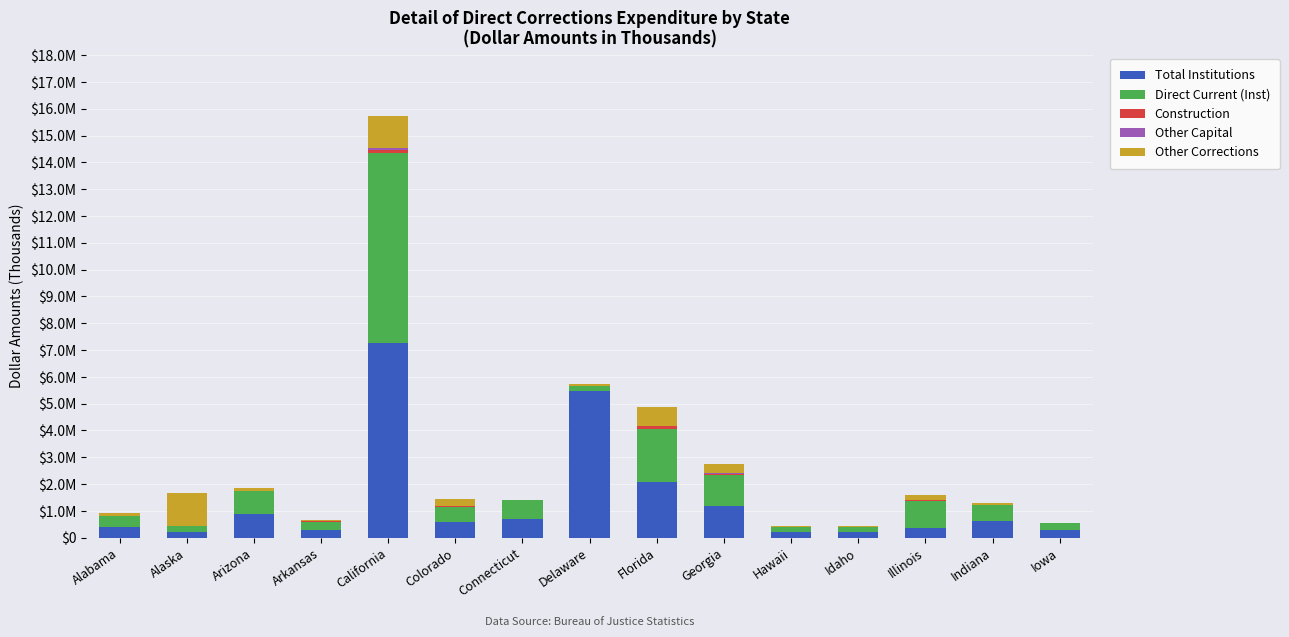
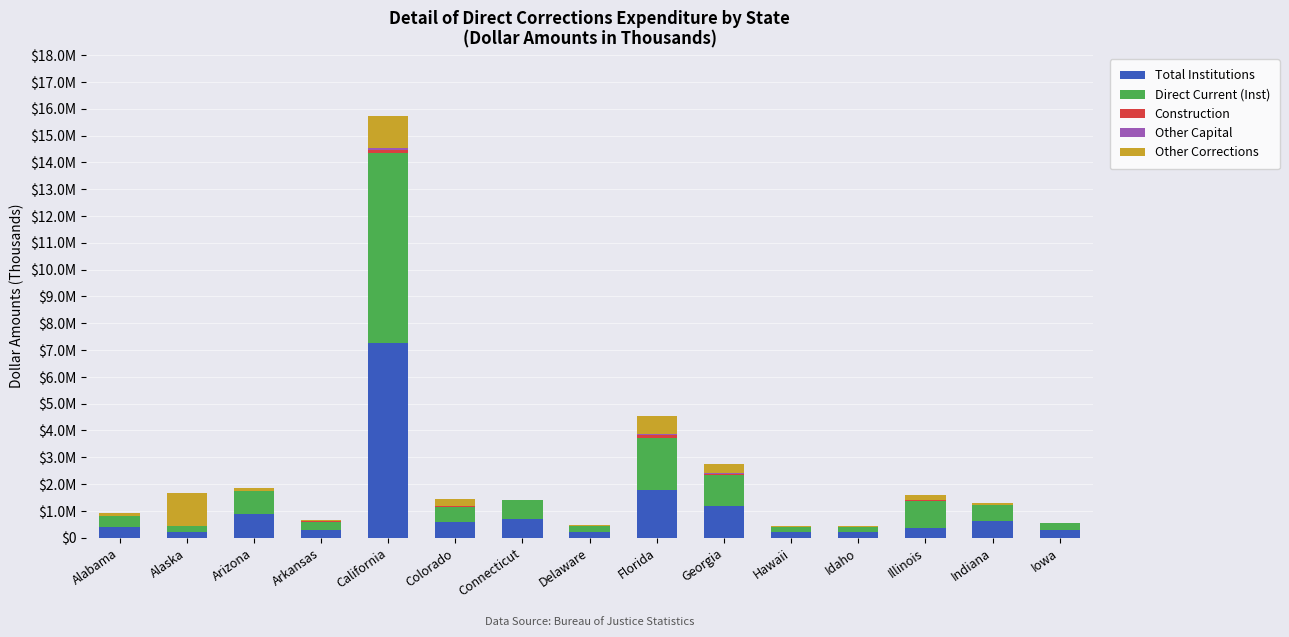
Total Institutions, Delaware: $5500000 -> $200000
Total Institutions, Florida: $2100000 -> $1800000
